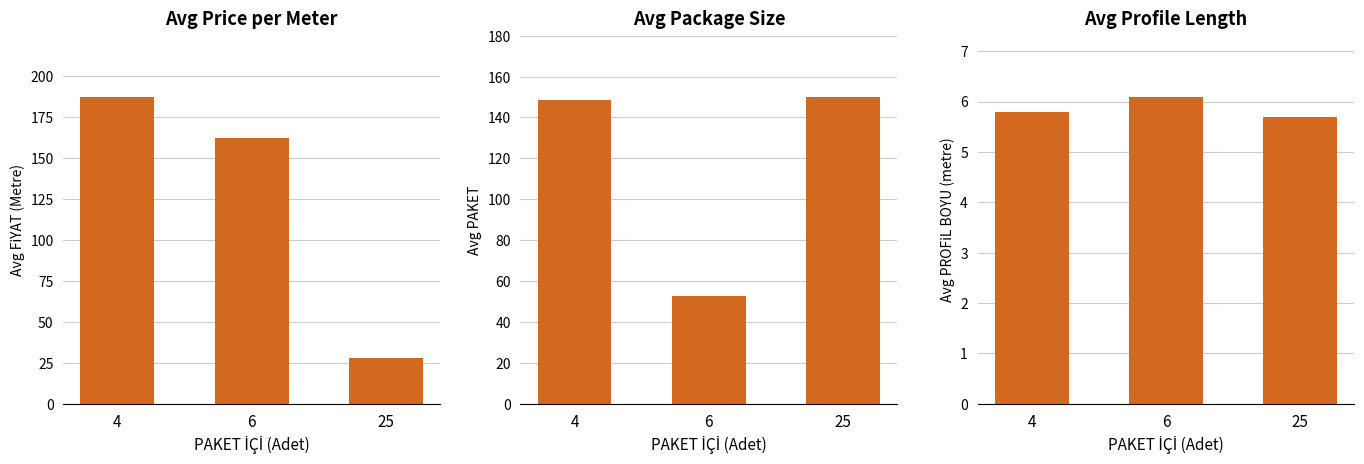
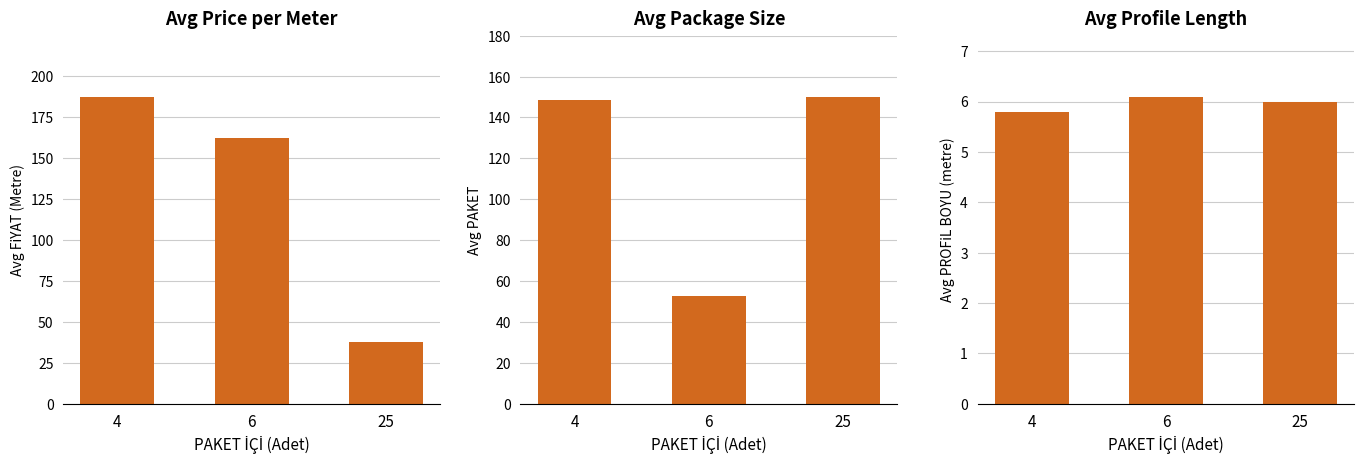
Avg Price per Meter, 25: 28 -> 38
Avg Profile Length, 25: 5.7 -> 6.0
